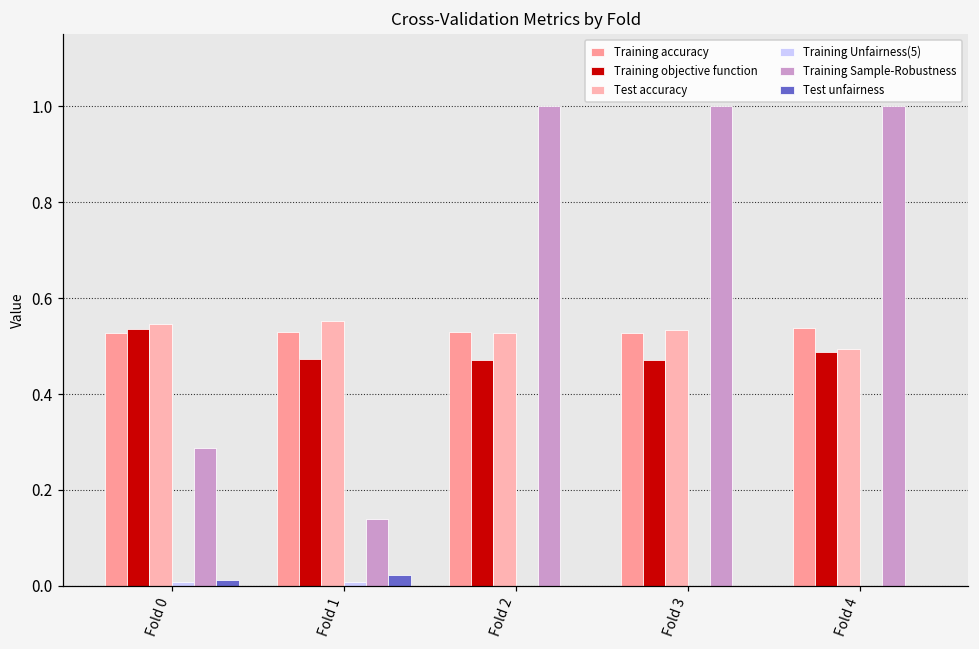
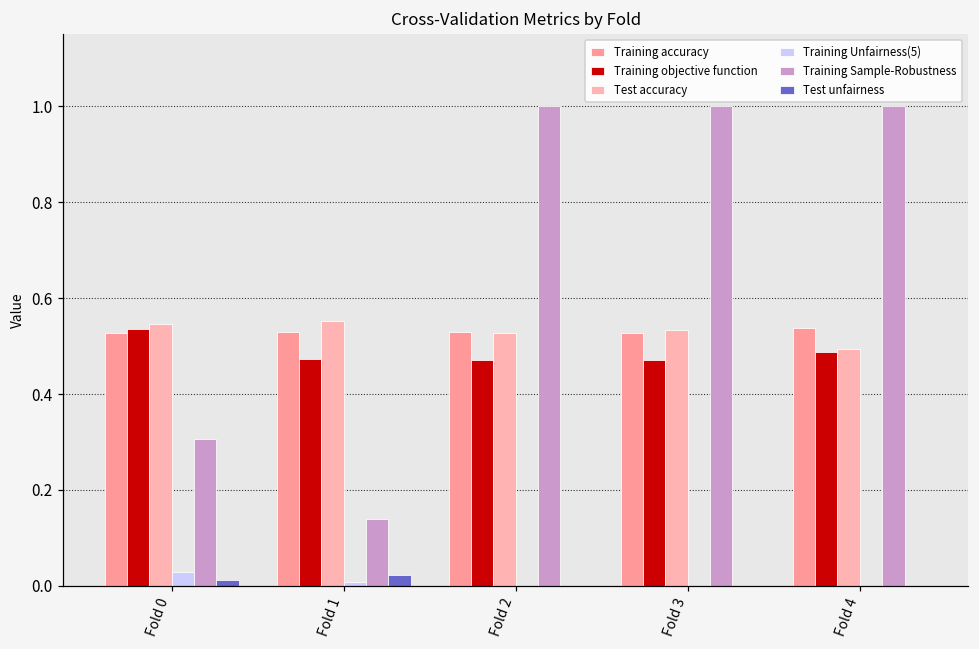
Training Unfairness(5), Fold 0: 0.01 -> 0.03
Training Sample-Robustness, Fold 0: 0.29 -> 0.31
